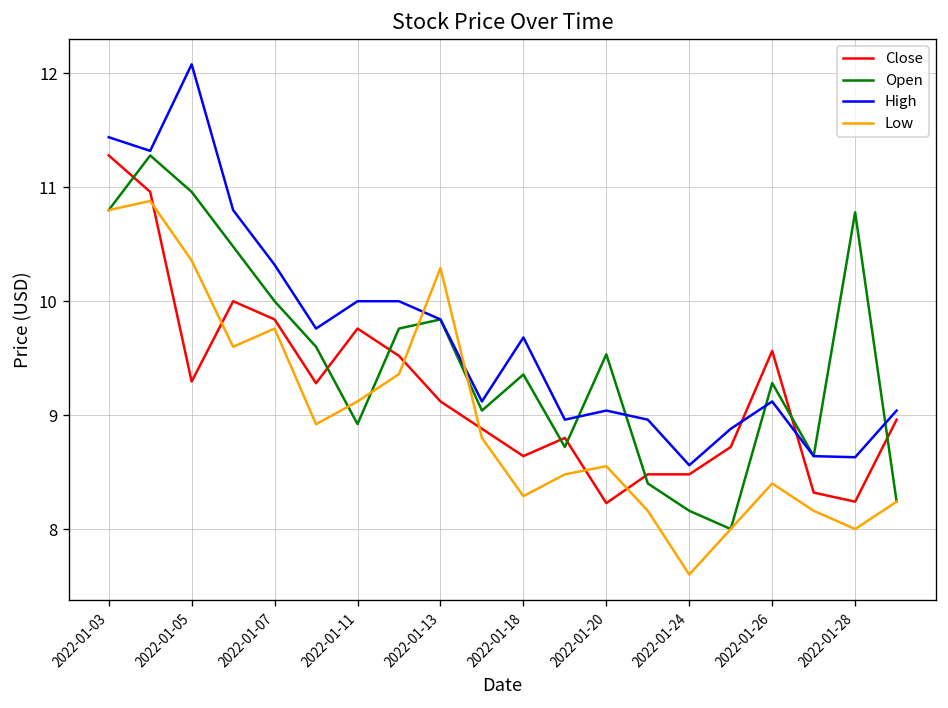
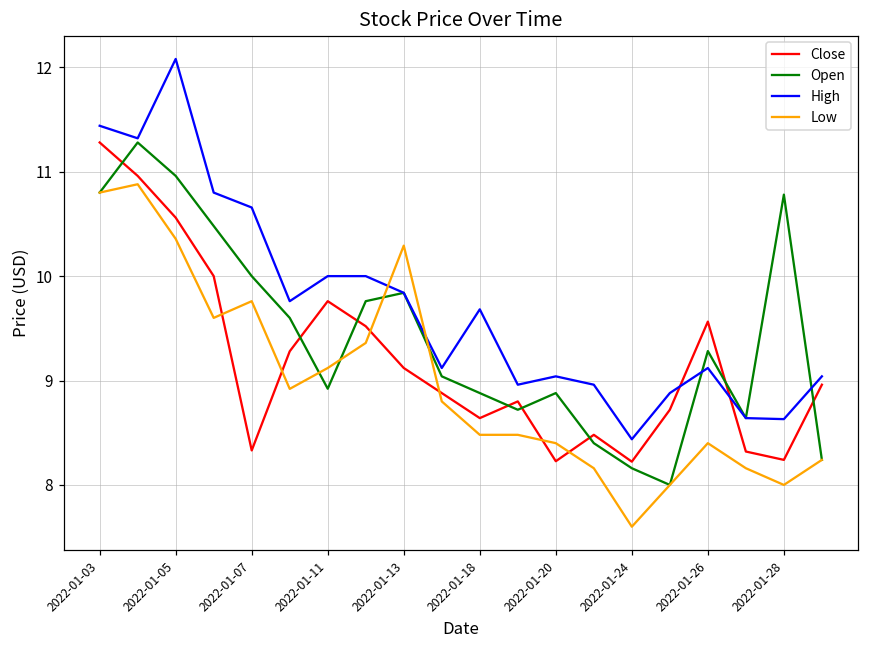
Close, 2022-01-05: 9.3 -> 10.6
Close, 2022-01-07: 9.8 -> 8.3
High, 2022-01-07: 10.3 -> 10.7
Open, 2022-01-18: 9.4 -> 8.9
Low, 2022-01-18: 8.3 -> 8.5
Open, 2022-01-20: 9.5 -> 8.9
Low, 2022-01-20: 8.6 -> 8.4
Close, 2022-01-24: 8.5 -> 8.2
High, 2022-01-24: 8.6 -> 8.4
